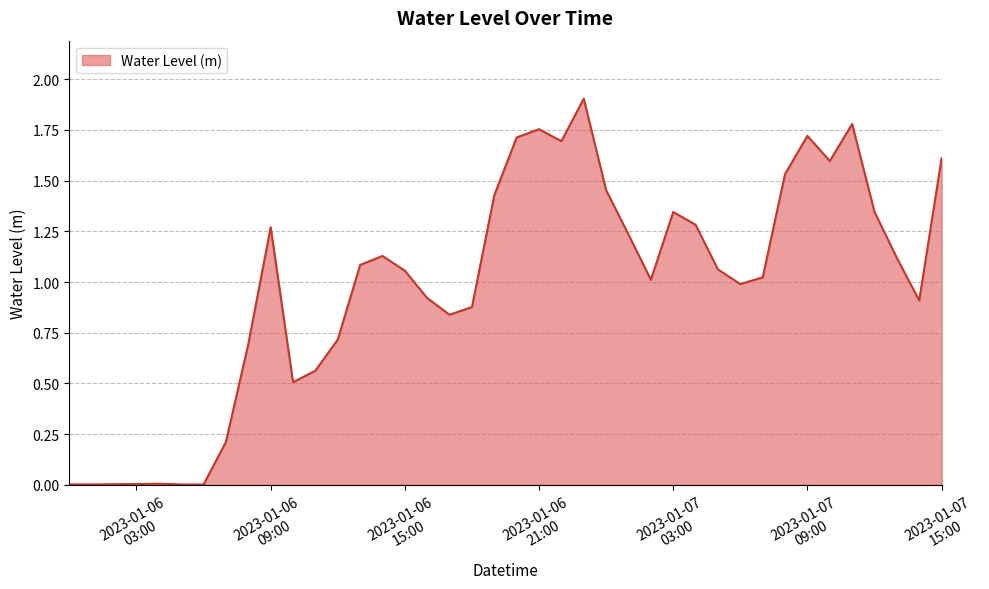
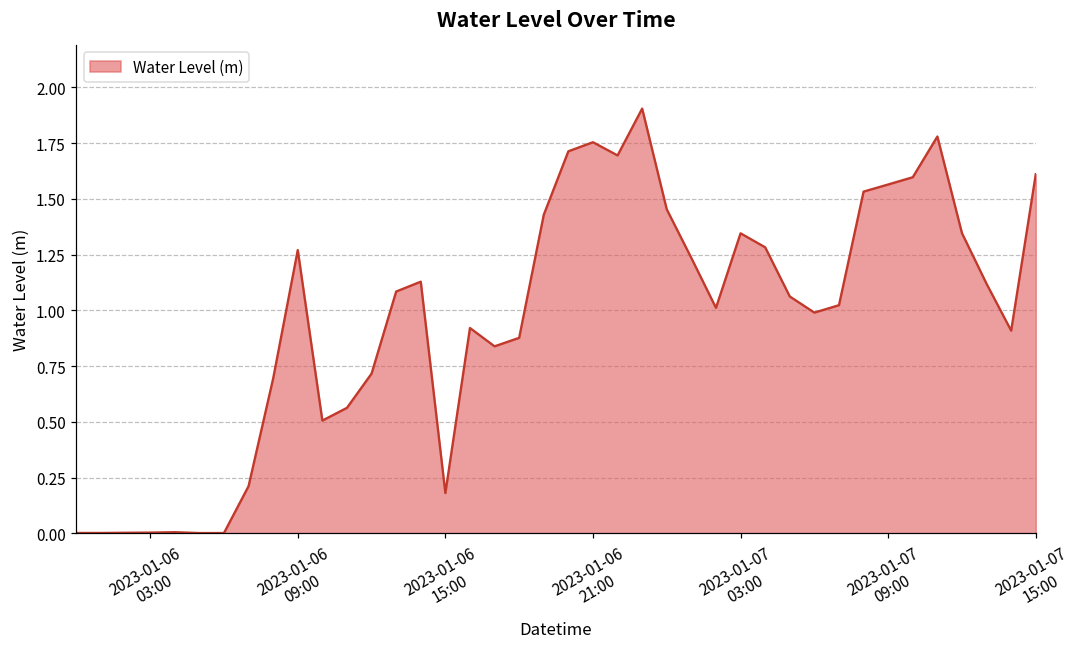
2023-01-06 15:00: 1.06 -> 0.18
2023-01-07 09:00: 1.72 -> 1.56
